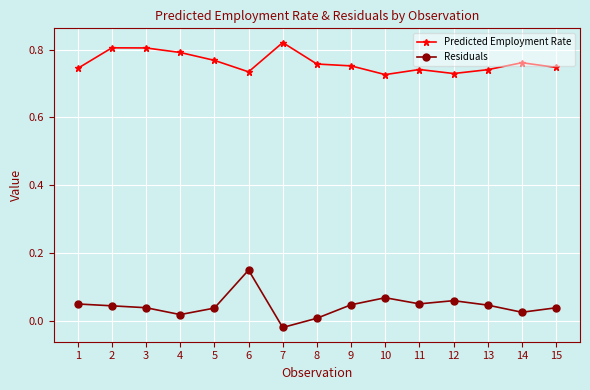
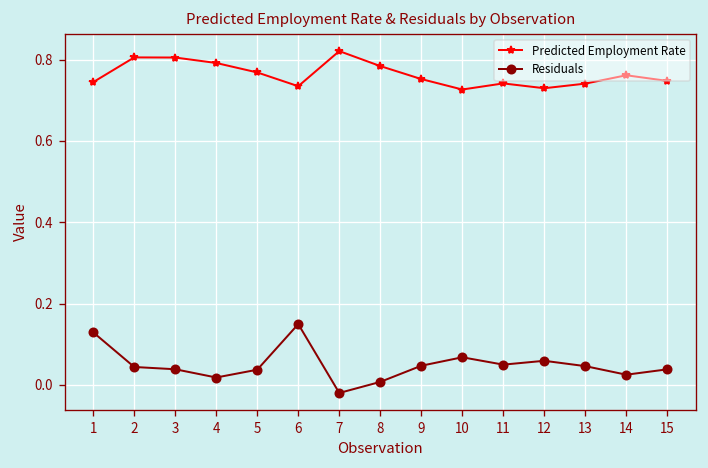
Residuals, 1: 0.05 -> 0.13
Predicted Employment Rate, 8: 0.76 -> 0.78
